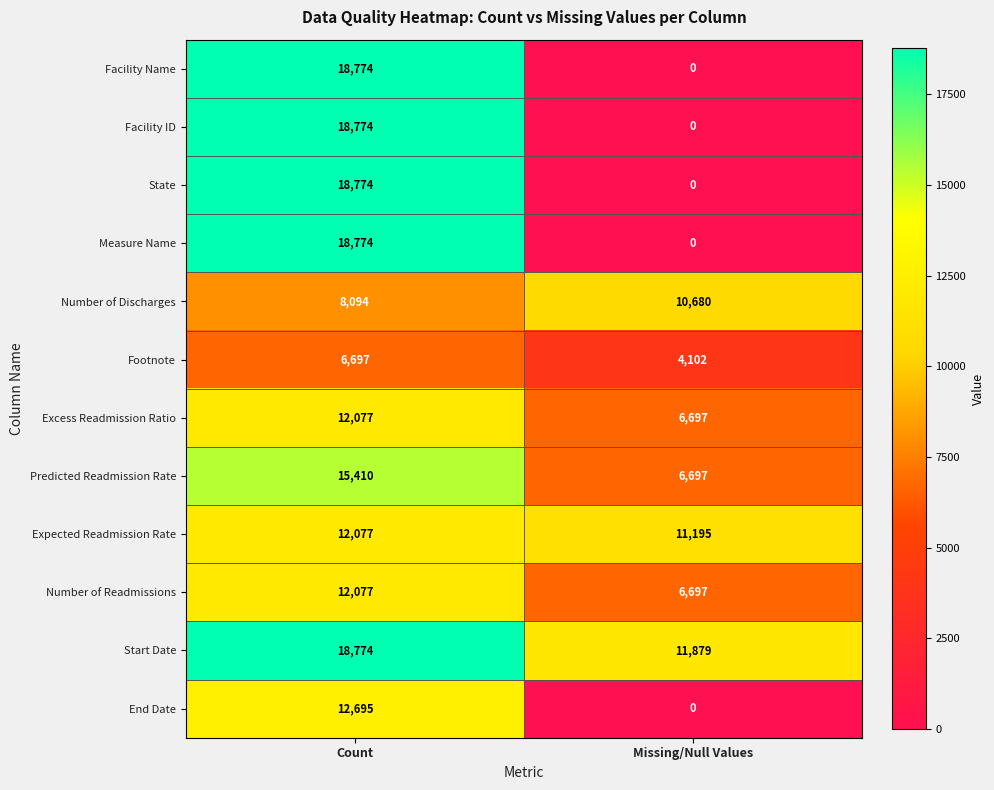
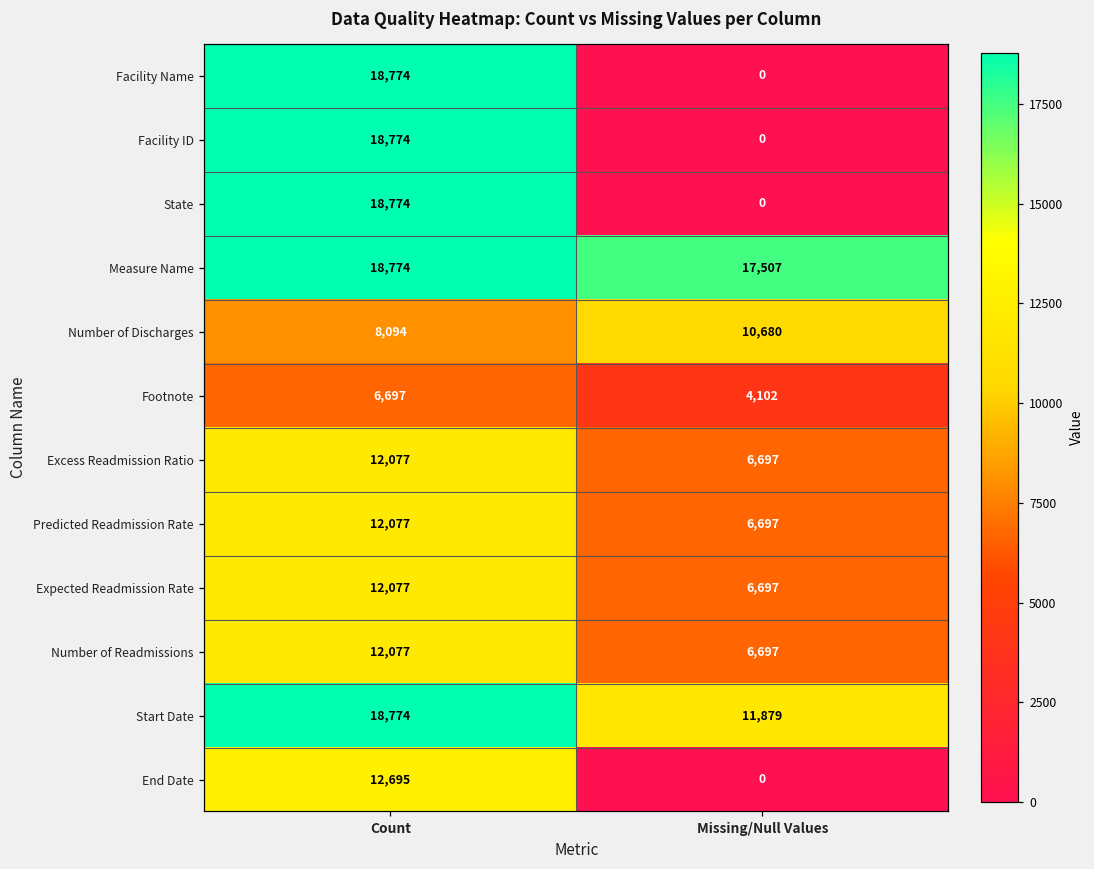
Measure Name, Missing/Null Values: 0 -> 17,507
Predicted Readmission Rate, Count: 15,410 -> 12,077
Expected Readmission Rate, Missing/Null Values: 11,195 -> 6,697
